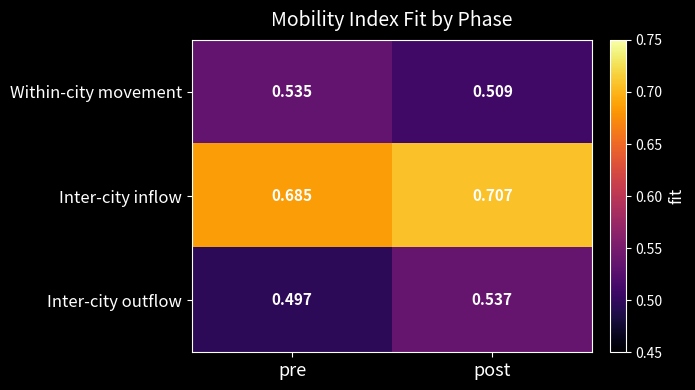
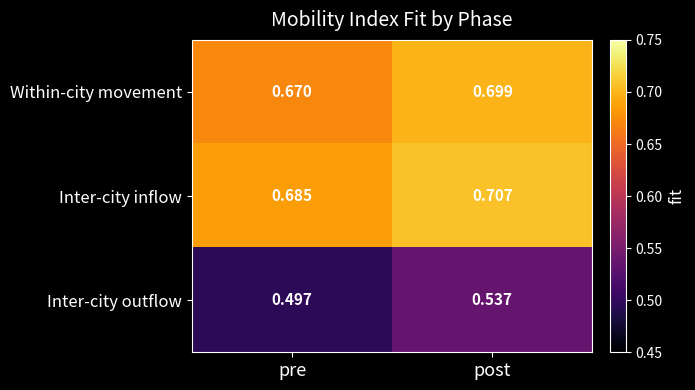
Within-city movement, pre: 0.535 -> 0.670
Within-city movement, post: 0.509 -> 0.699
